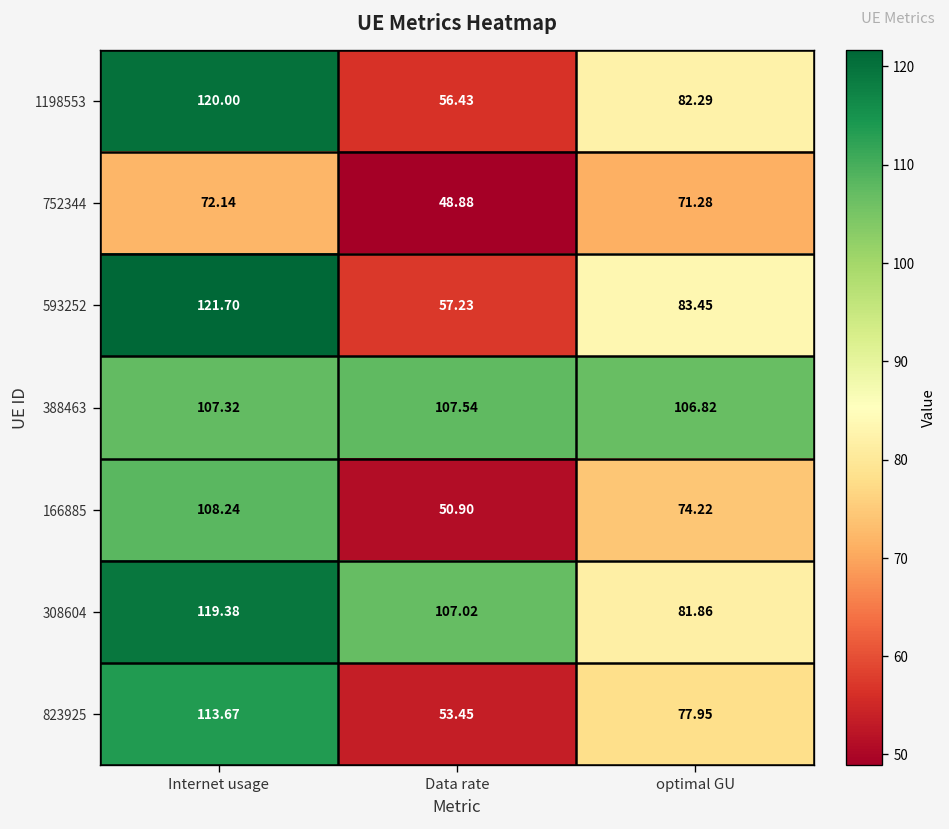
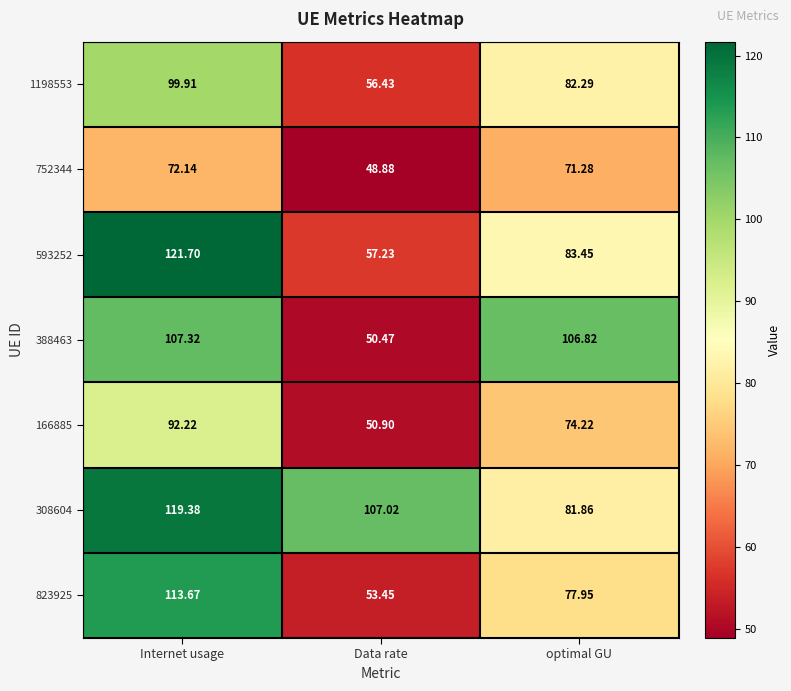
1198553, Internet usage: 120.00 -> 99.91
388463, Data rate: 107.54 -> 50.47
166885, Internet usage: 108.24 -> 92.22
